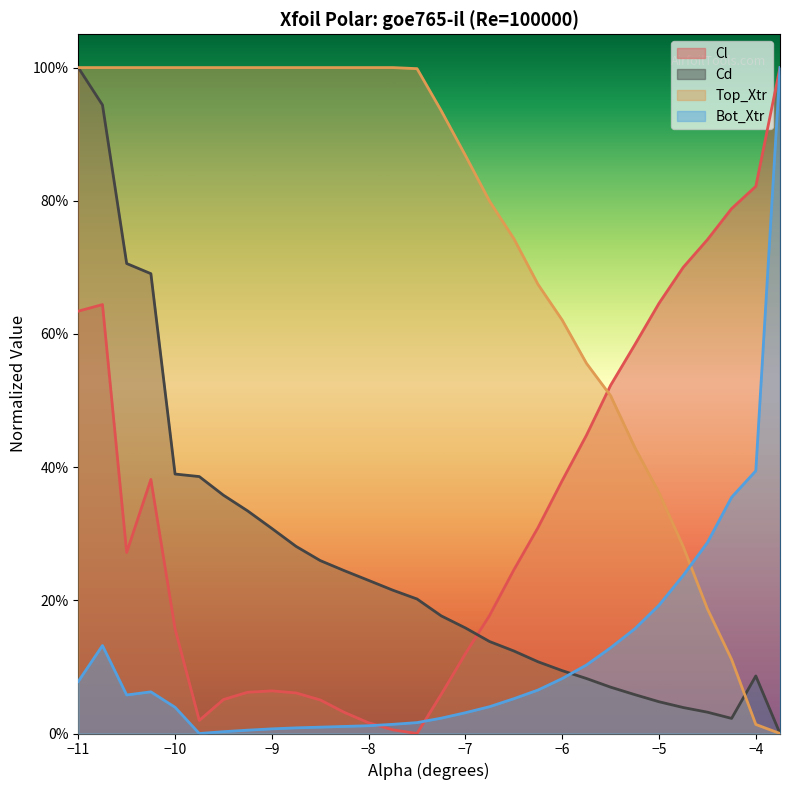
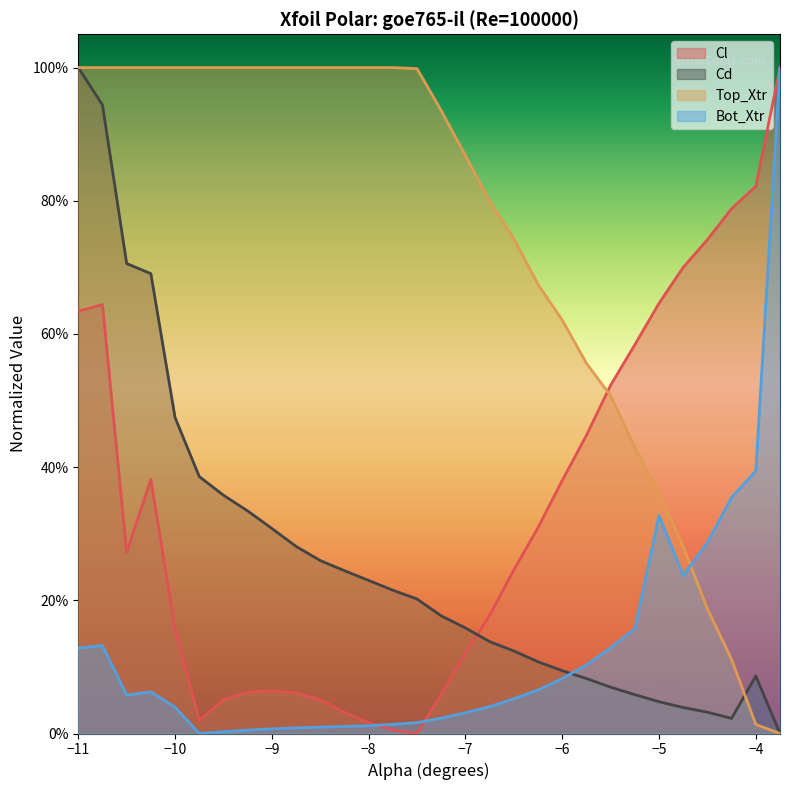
Bot_Xtr, −11: 8% -> 13%
Cd, −10: 39% -> 47%
Bot_Xtr, −5: 19% -> 33%
